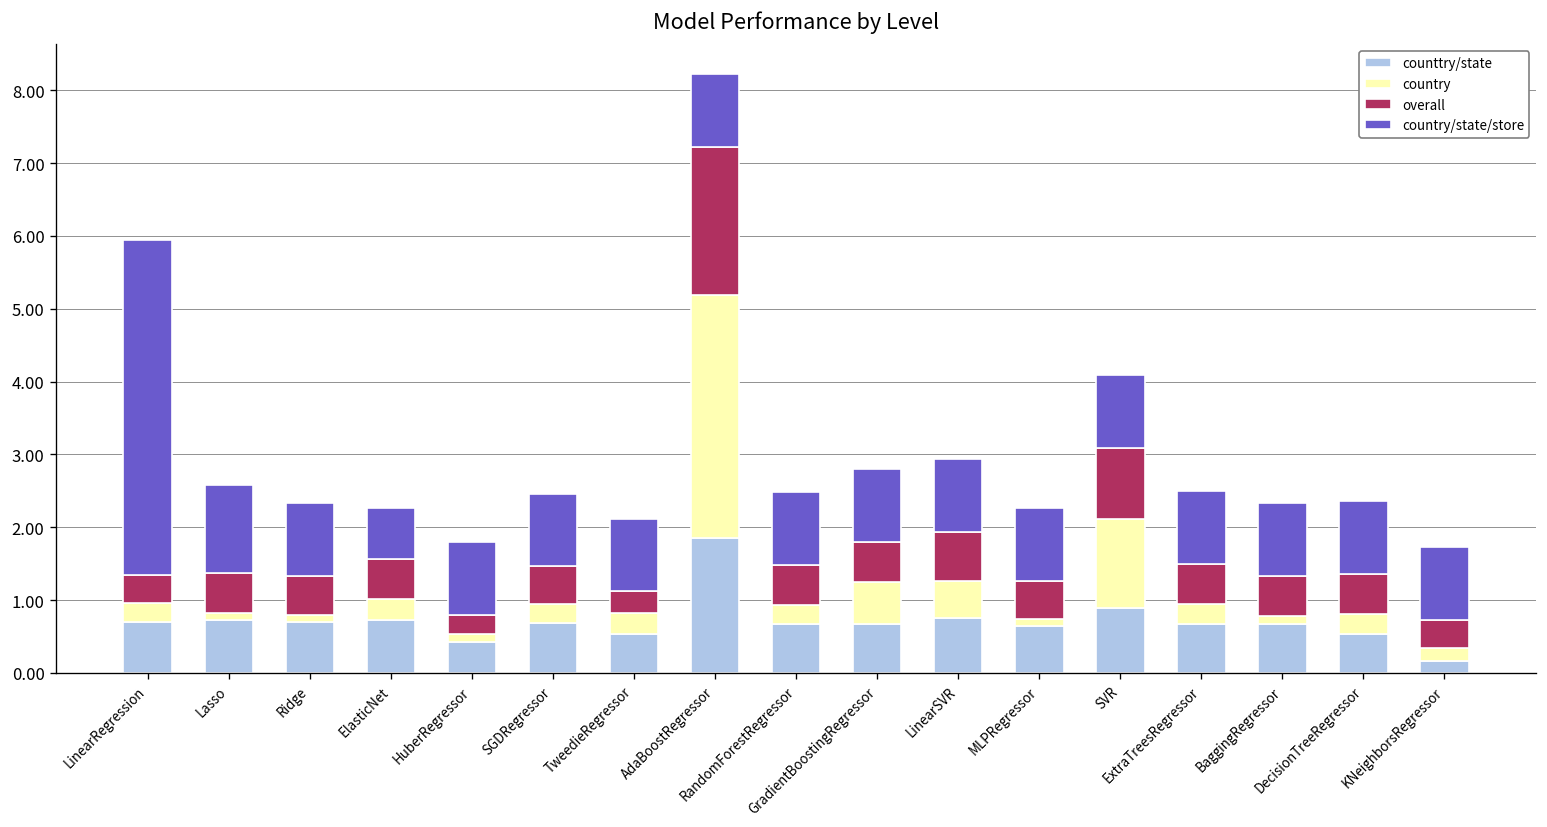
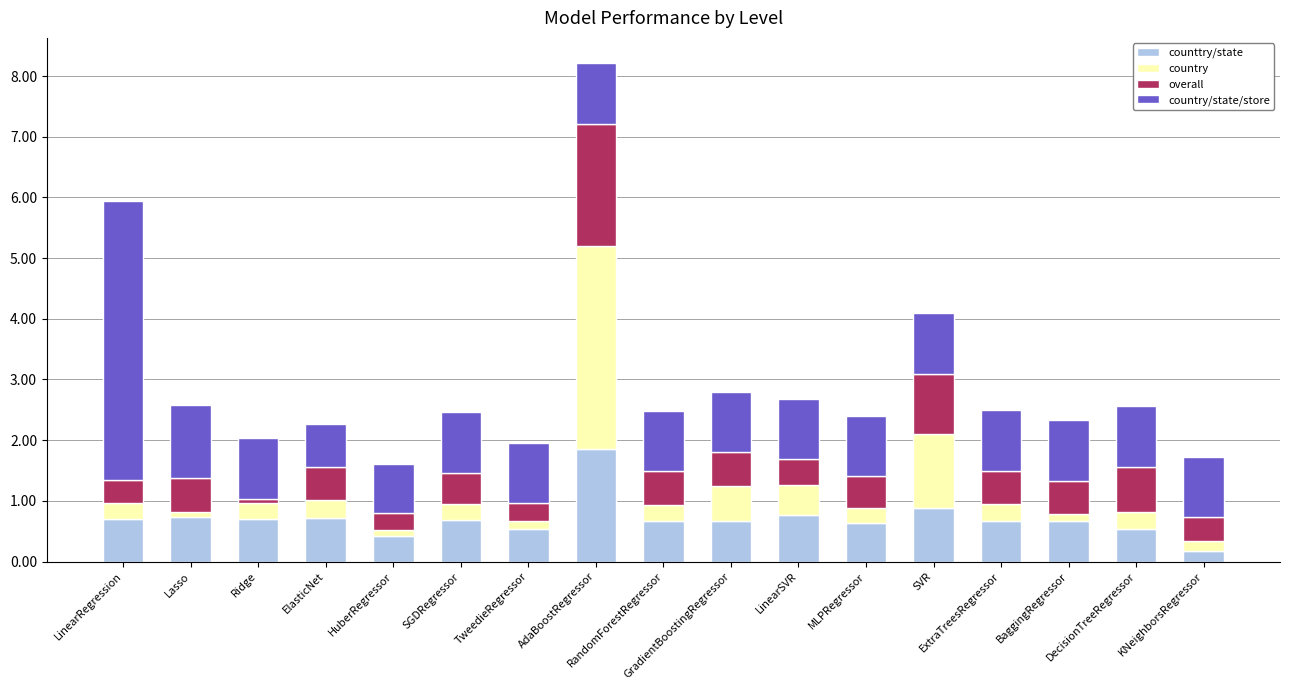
country, Ridge: 0.1 -> 0.3
overall, Ridge: 0.5 -> 0.1
country/state/store, HuberRegressor: 1.0 -> 0.8
country, TweedieRegressor: 0.3 -> 0.1
overall, LinearSVR: 0.7 -> 0.4
country, MLPRegressor: 0.1 -> 0.2
overall, DecisionTreeRegressor: 0.6 -> 0.8
